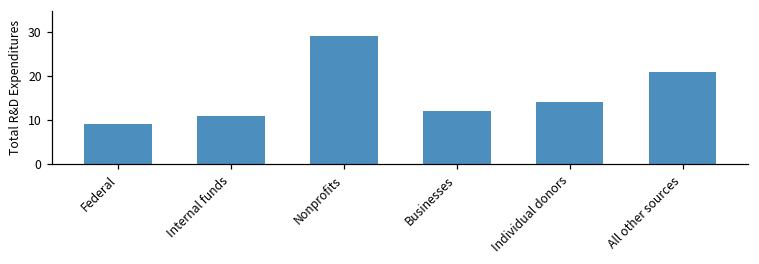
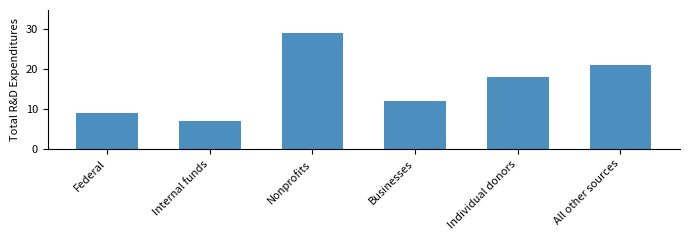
Internal funds: 11 -> 7
Individual donors: 14 -> 18
